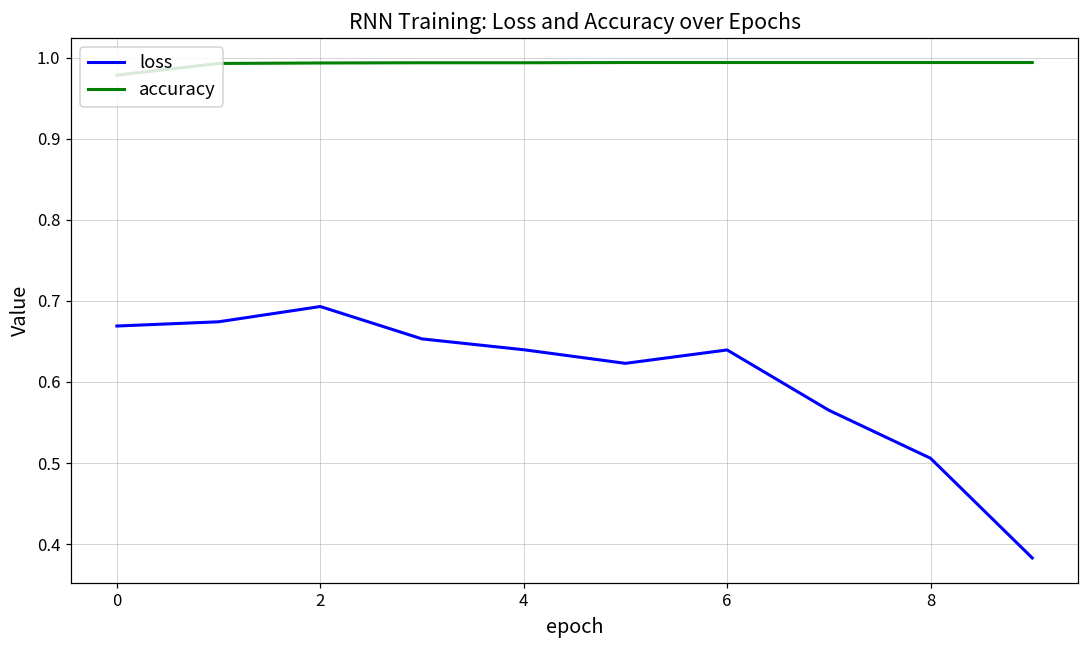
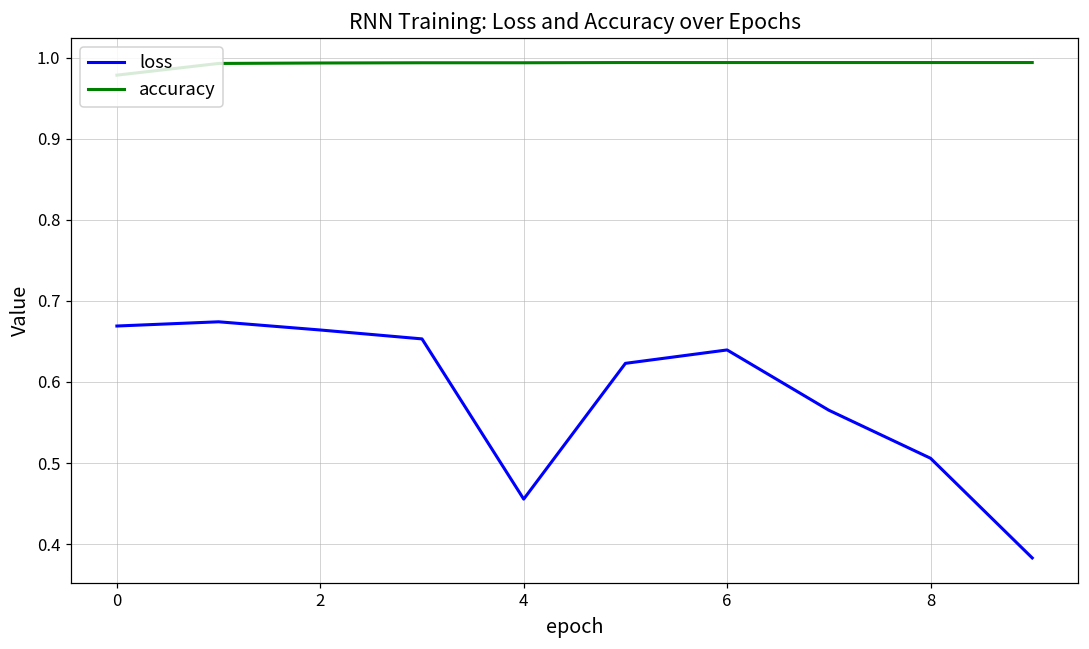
loss, 2: 0.69 -> 0.66
loss, 4: 0.64 -> 0.46
